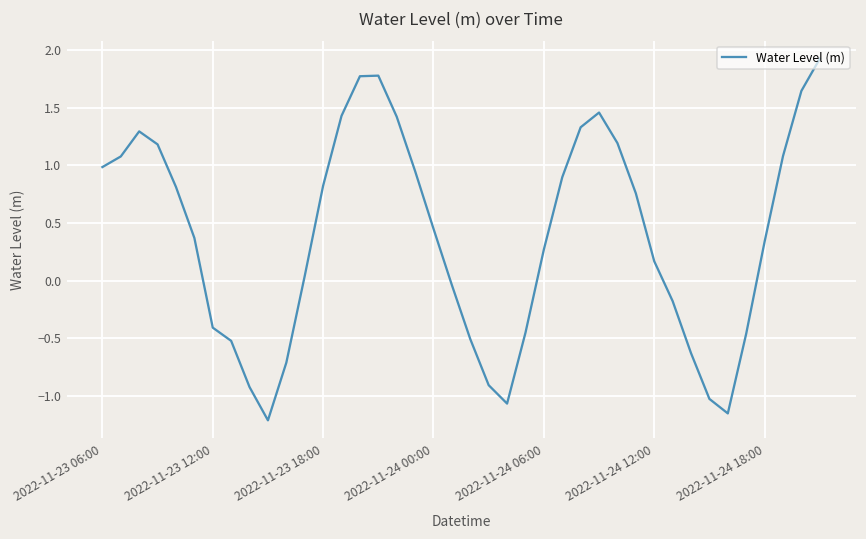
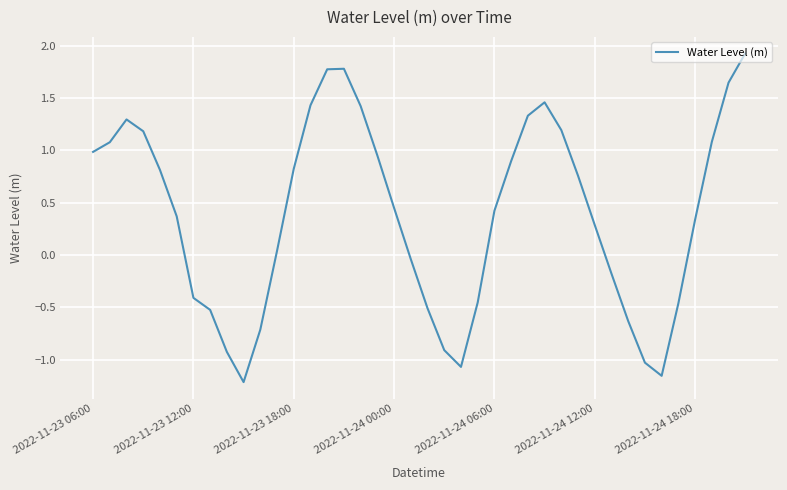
2022-11-24 06:00: 0.27 -> 0.42
2022-11-24 12:00: 0.17 -> 0.29
